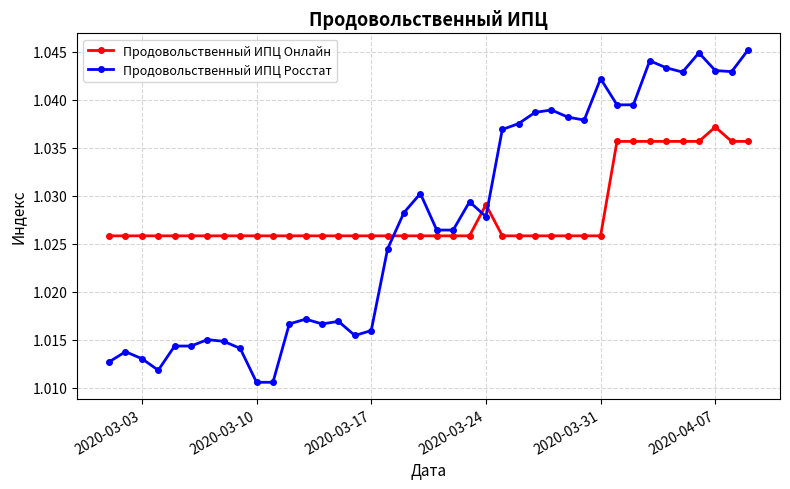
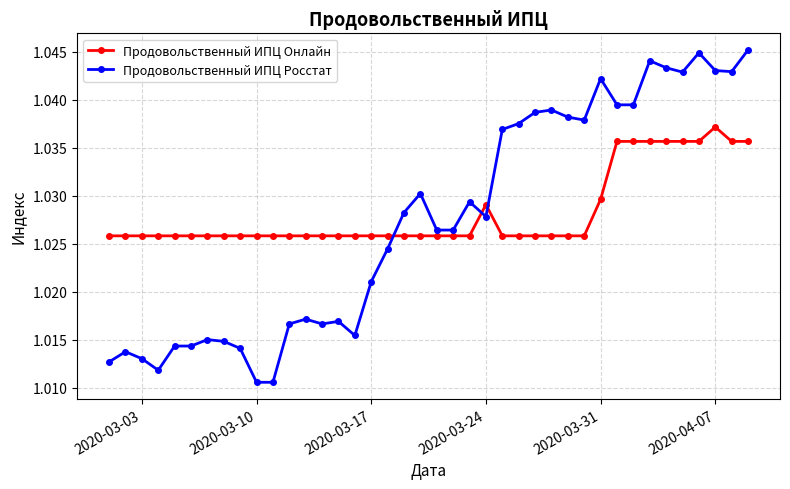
Продовольственный ИПЦ Росстат, 2020-03-17: 1.016 -> 1.021
Продовольственный ИПЦ Онлайн, 2020-03-31: 1.026 -> 1.030
